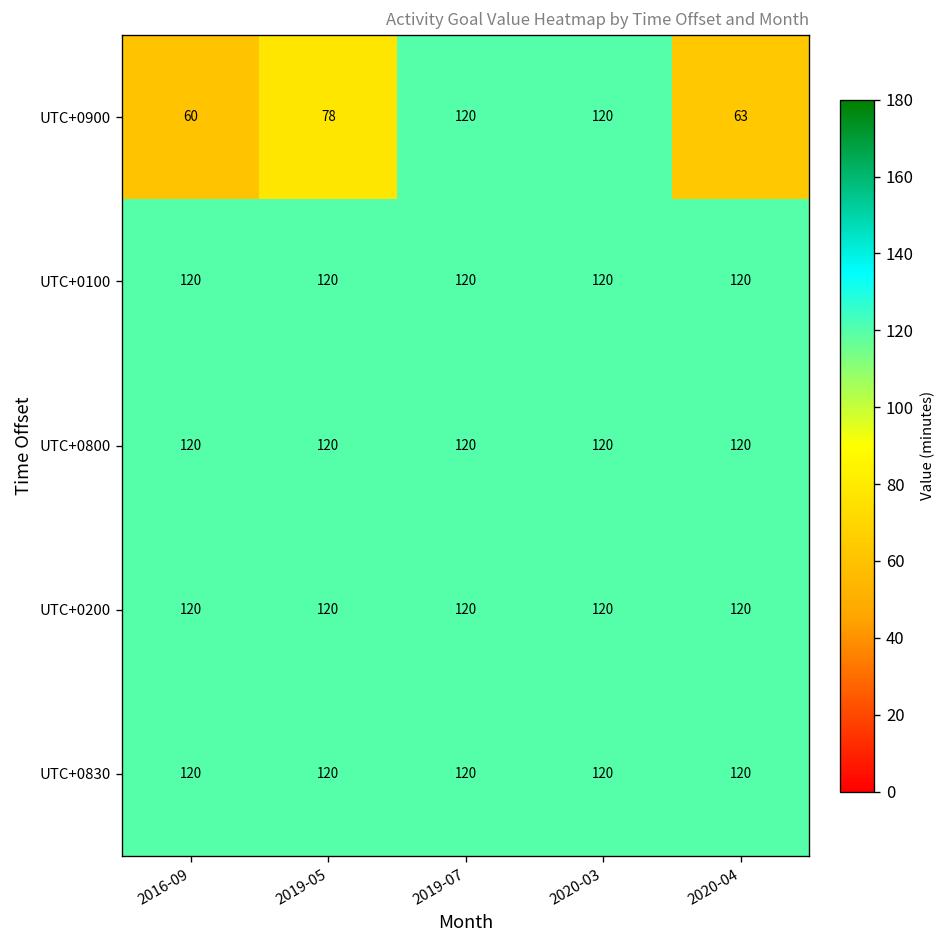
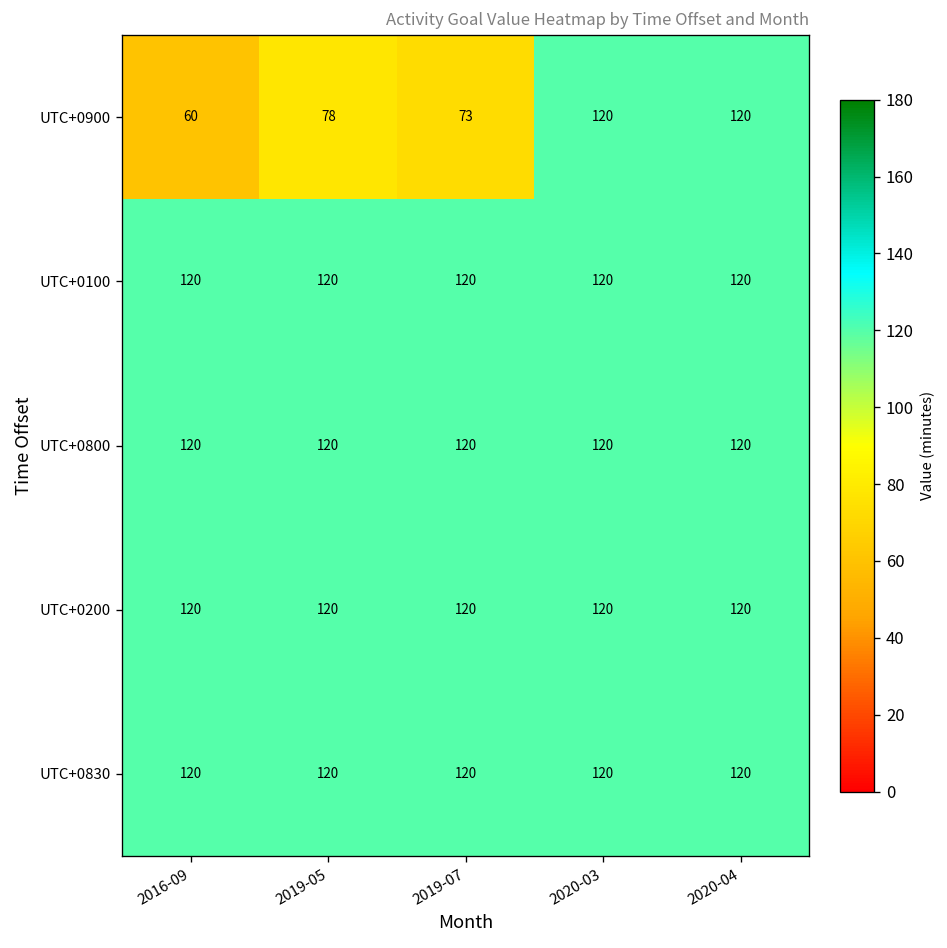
UTC+0900, 2019-07: 120 -> 73
UTC+0900, 2020-04: 63 -> 120
